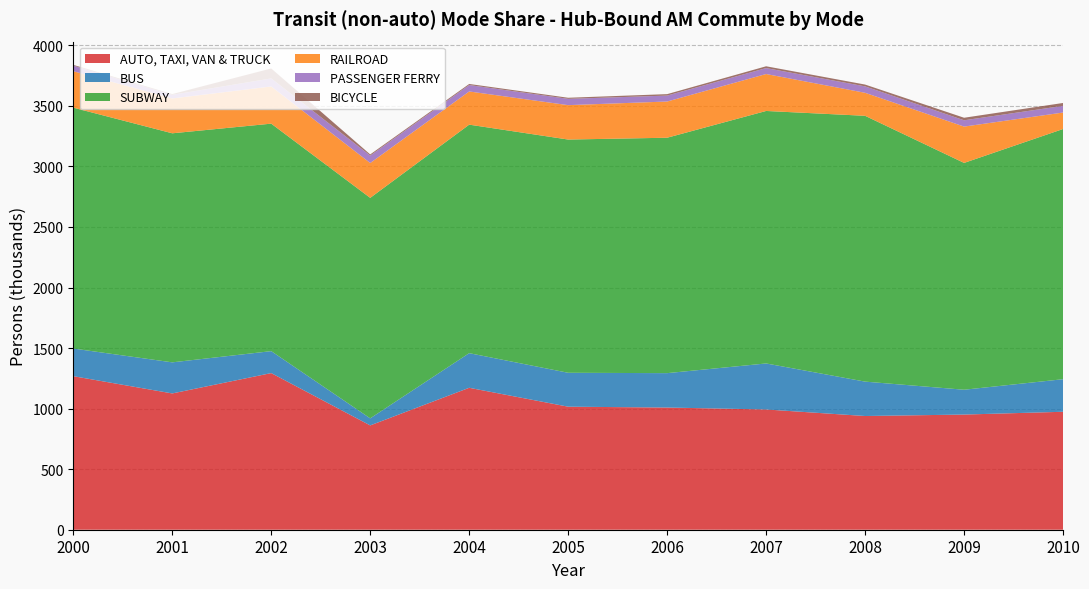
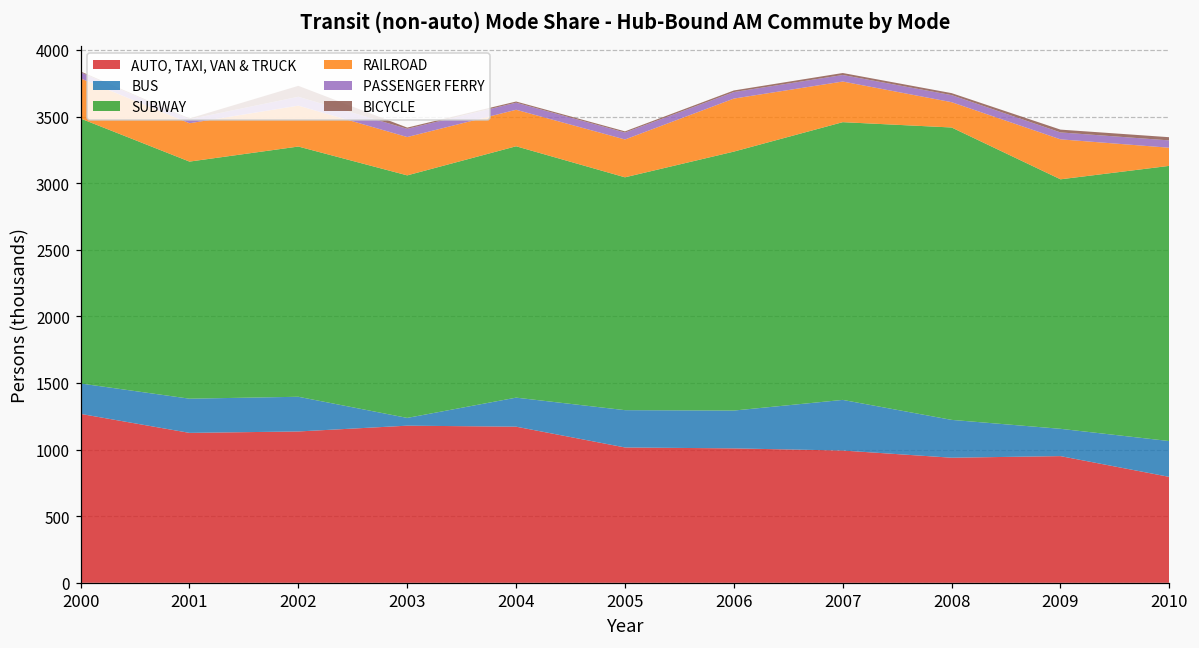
SUBWAY, 2001: 1890 -> 1780
AUTO, TAXI, VAN & TRUCK, 2002: 1290 -> 1140
BUS, 2002: 180 -> 260
AUTO, TAXI, VAN & TRUCK, 2003: 860 -> 1180
BUS, 2004: 290 -> 220
SUBWAY, 2005: 1930 -> 1750
RAILROAD, 2006: 300 -> 400
AUTO, TAXI, VAN & TRUCK, 2010: 970 -> 800
